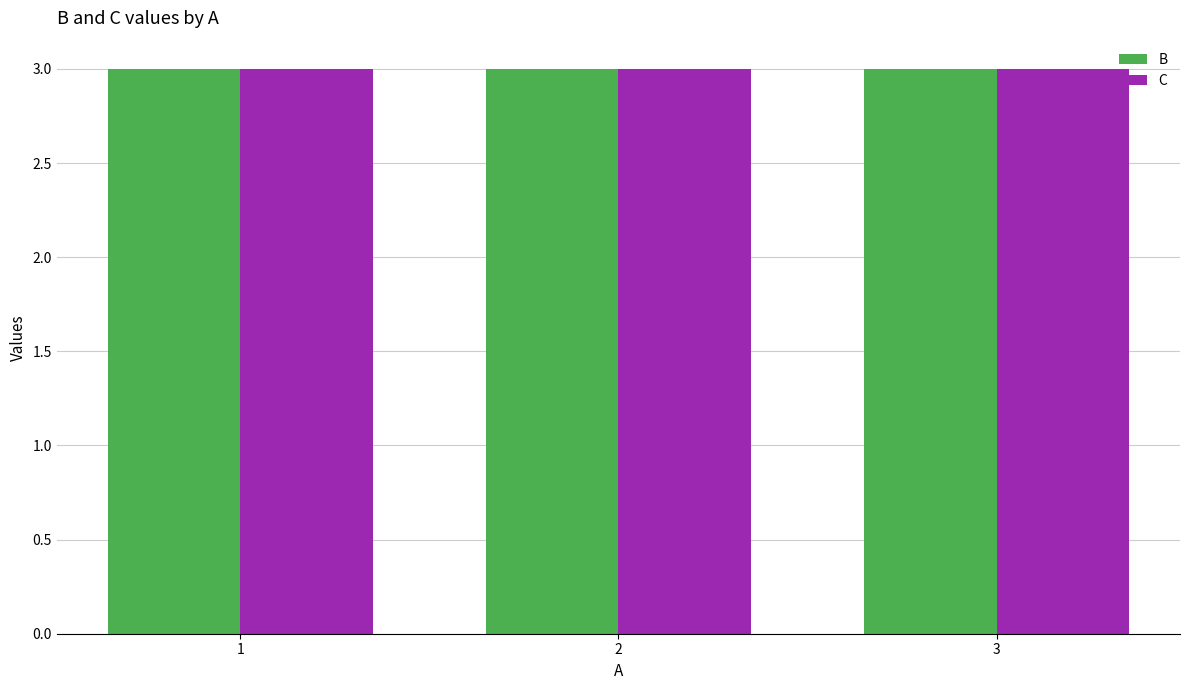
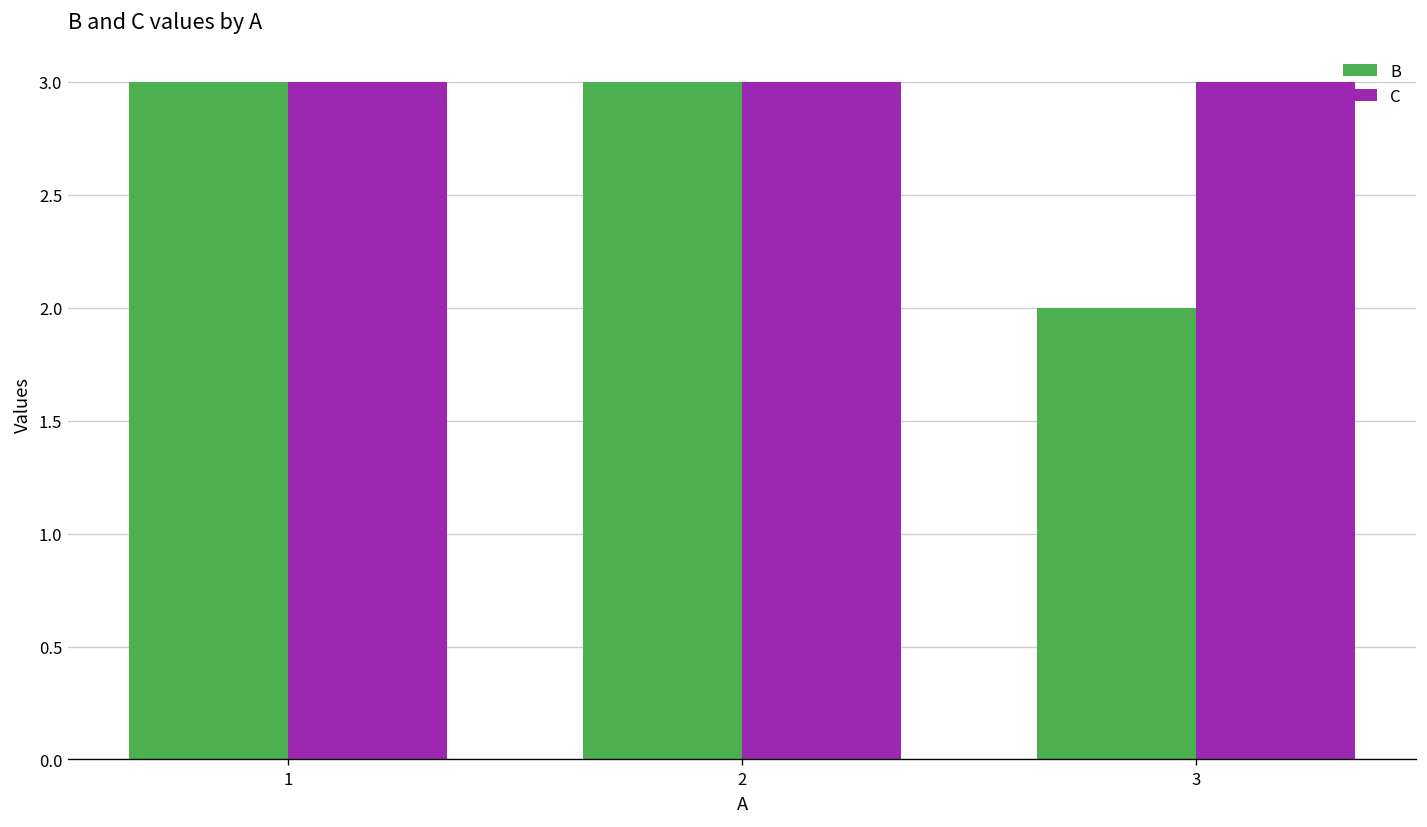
B, 3: 3 -> 2
